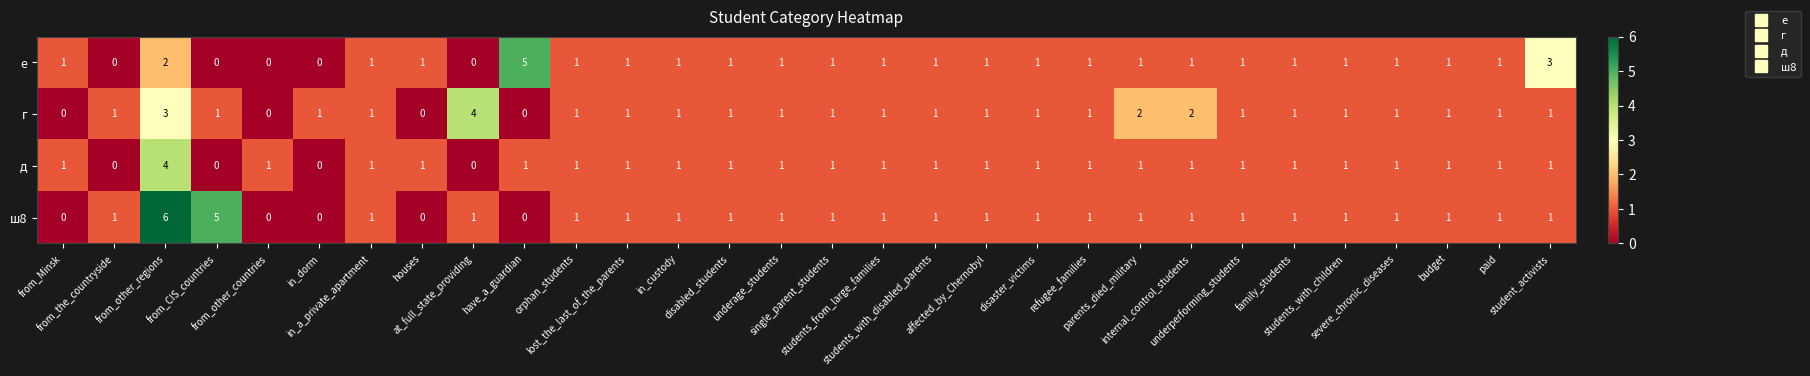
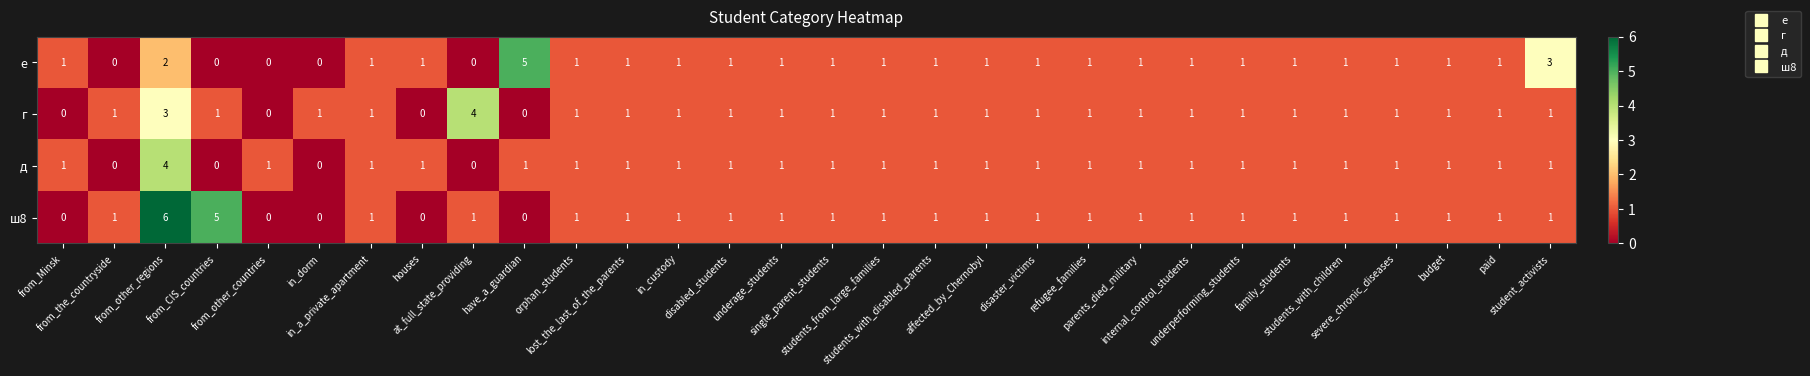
г, parents_died_military: 2 -> 1
г, internal_control_students: 2 -> 1
